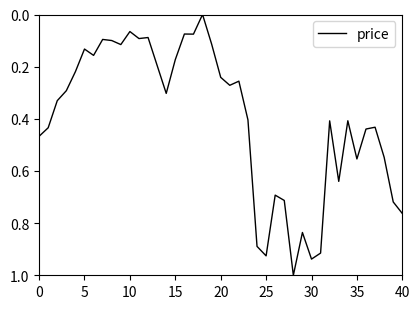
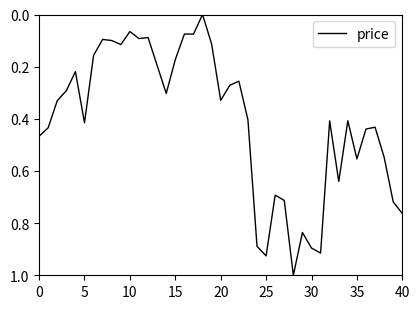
5: 0.13 -> 0.42
20: 0.24 -> 0.33
30: 0.94 -> 0.90
